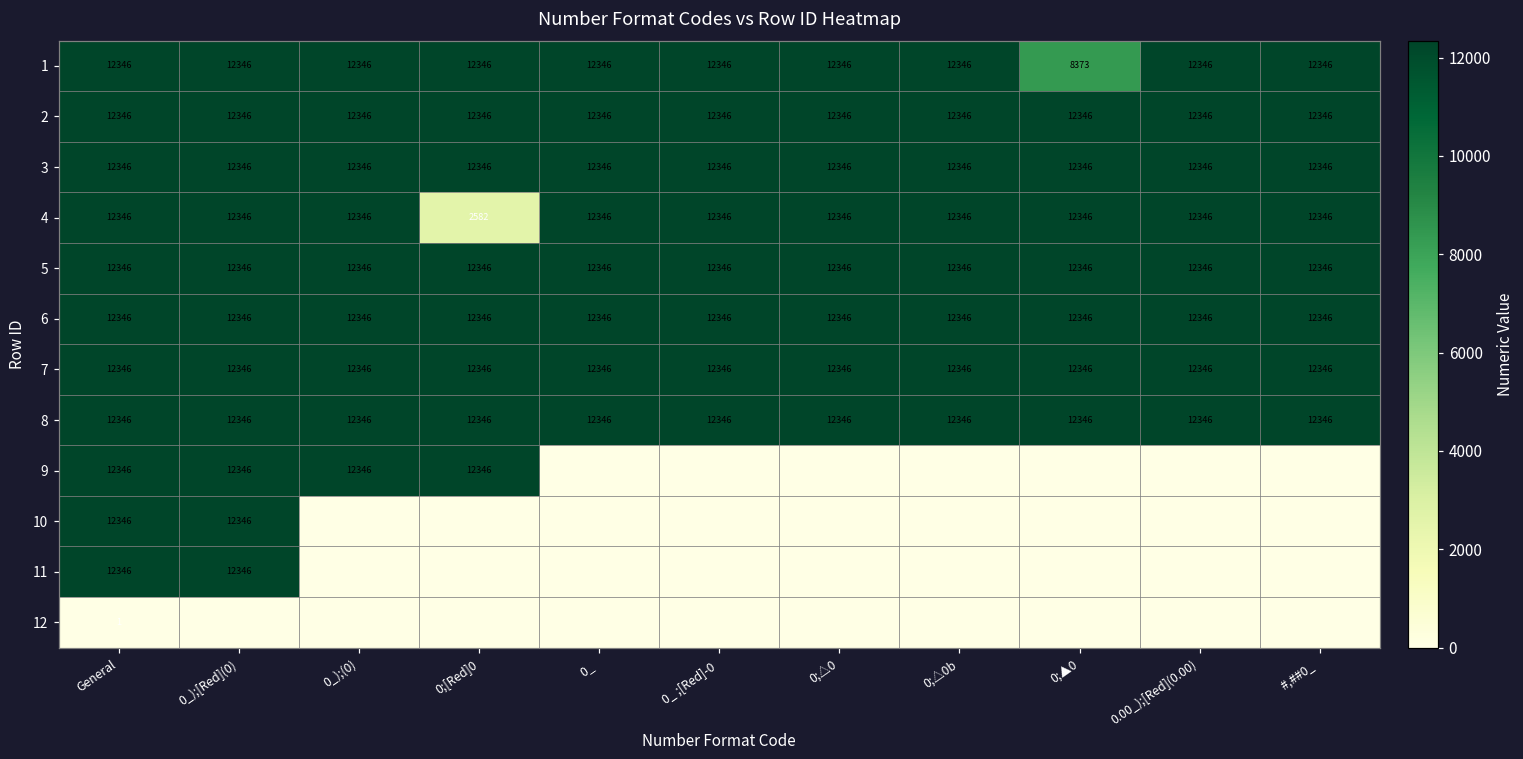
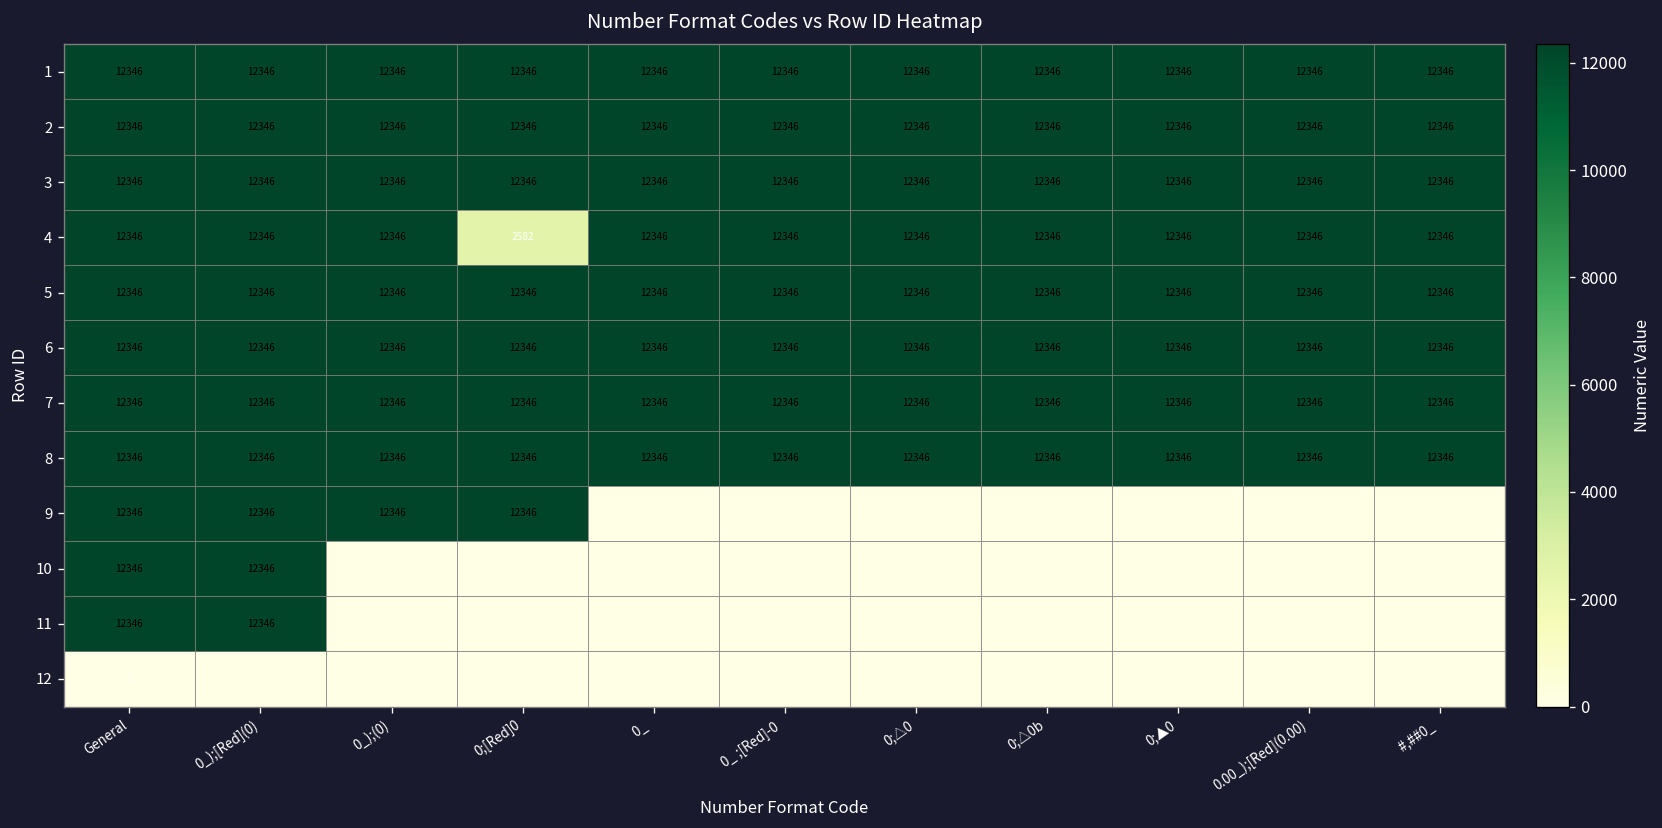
1, 0;▲0: 8373 -> 12346
